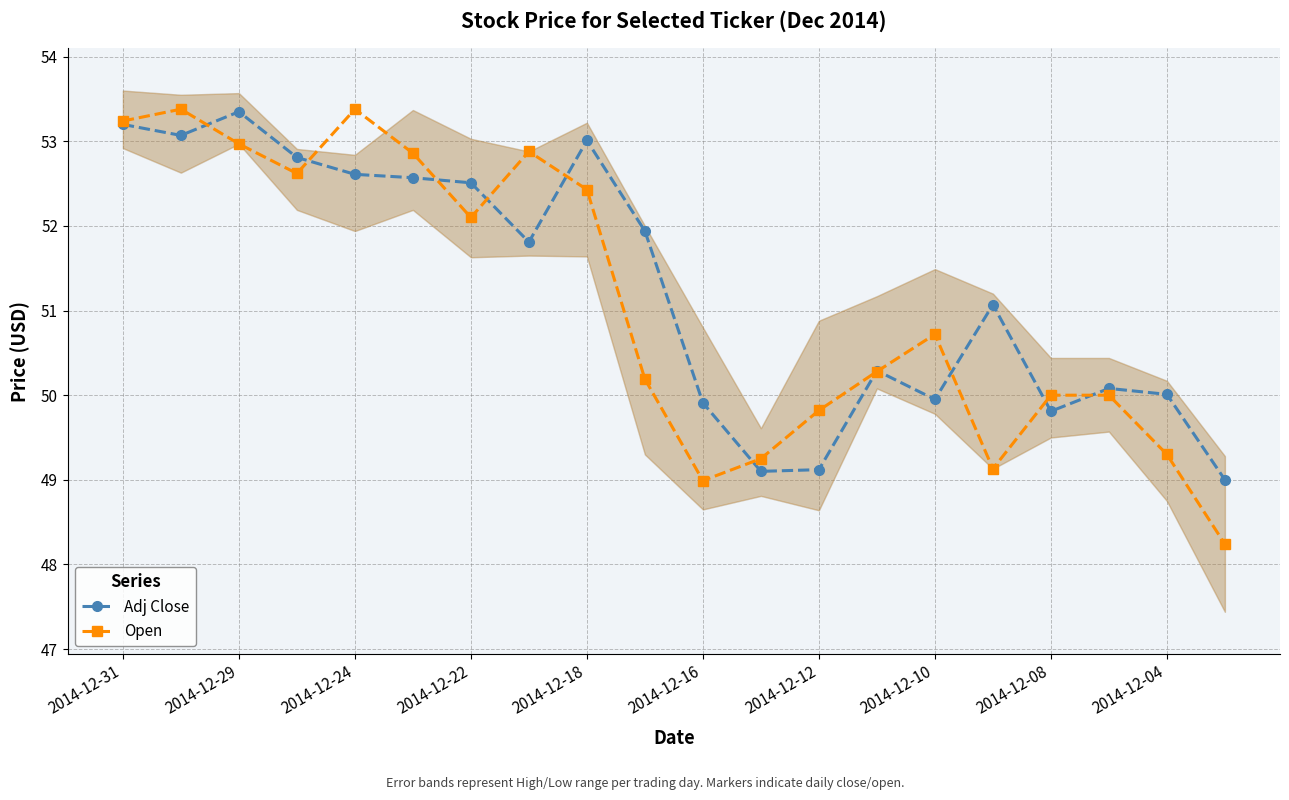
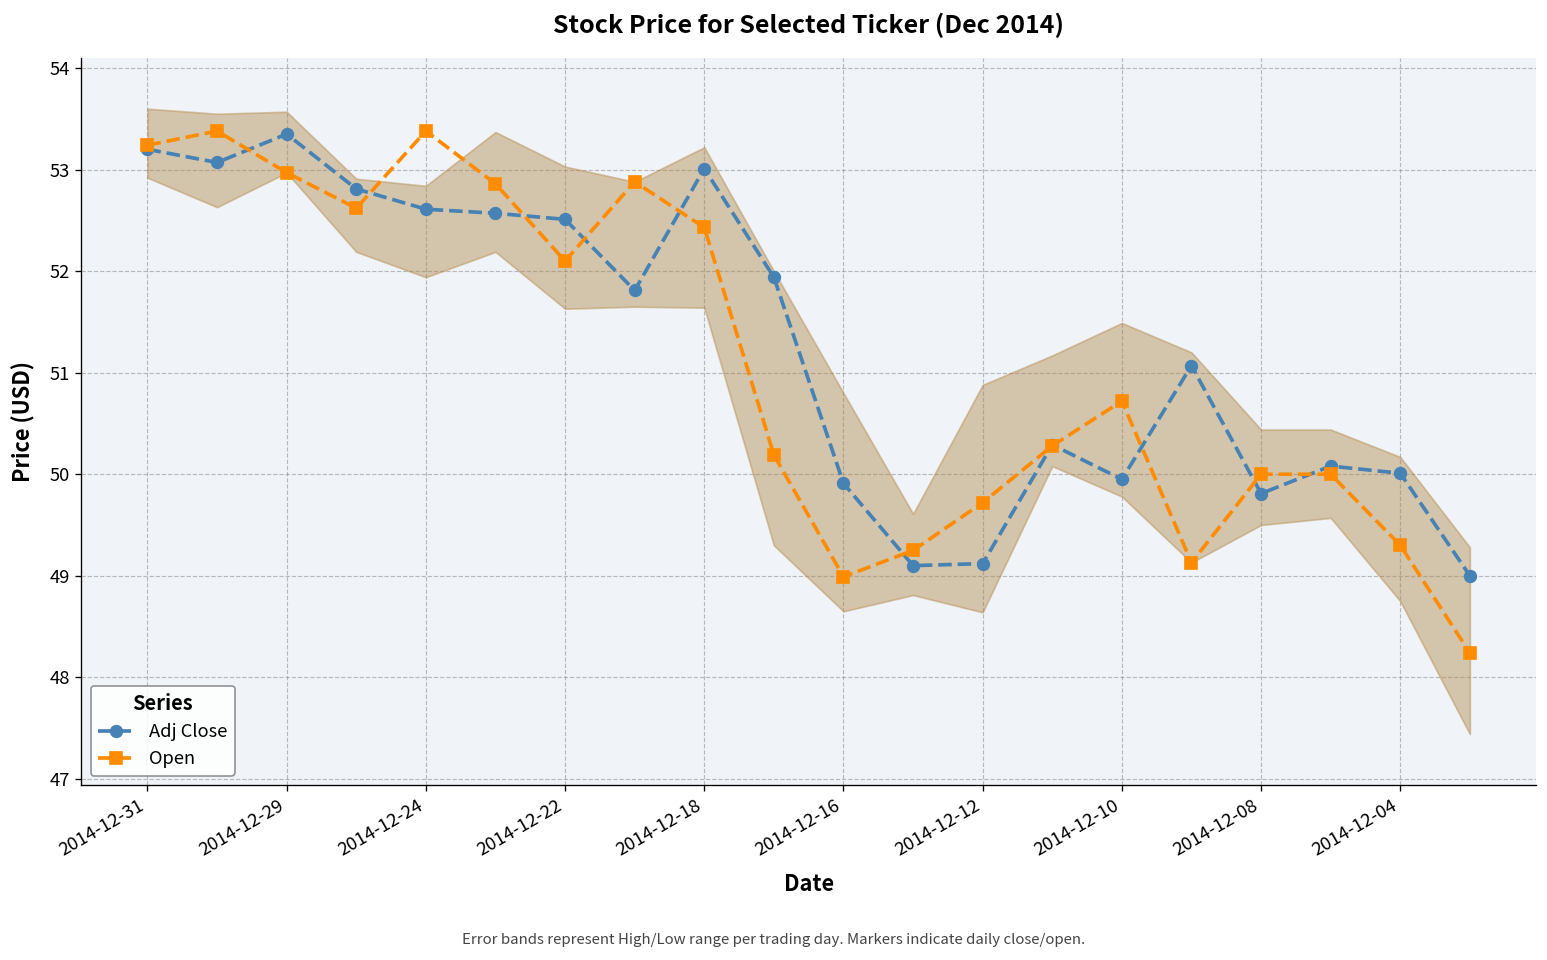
Open, 2014-12-12: 49.8 -> 49.7
